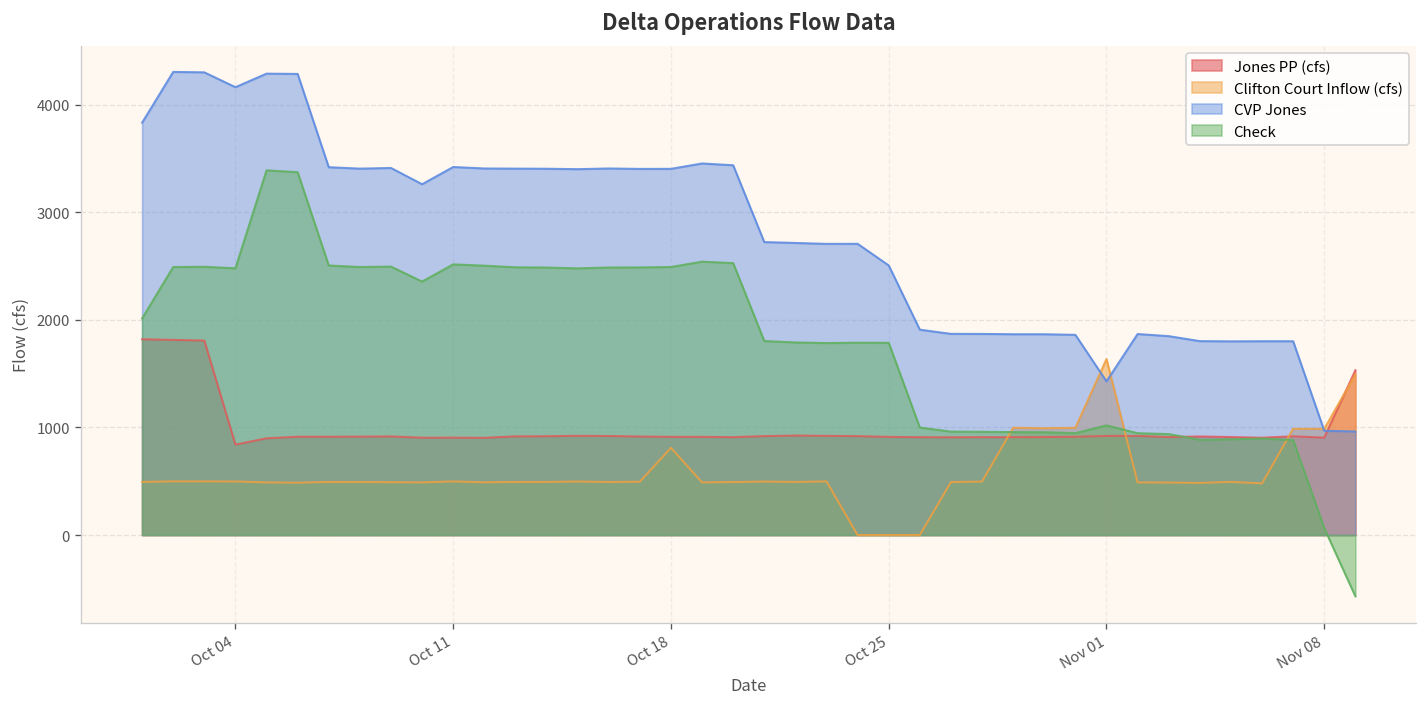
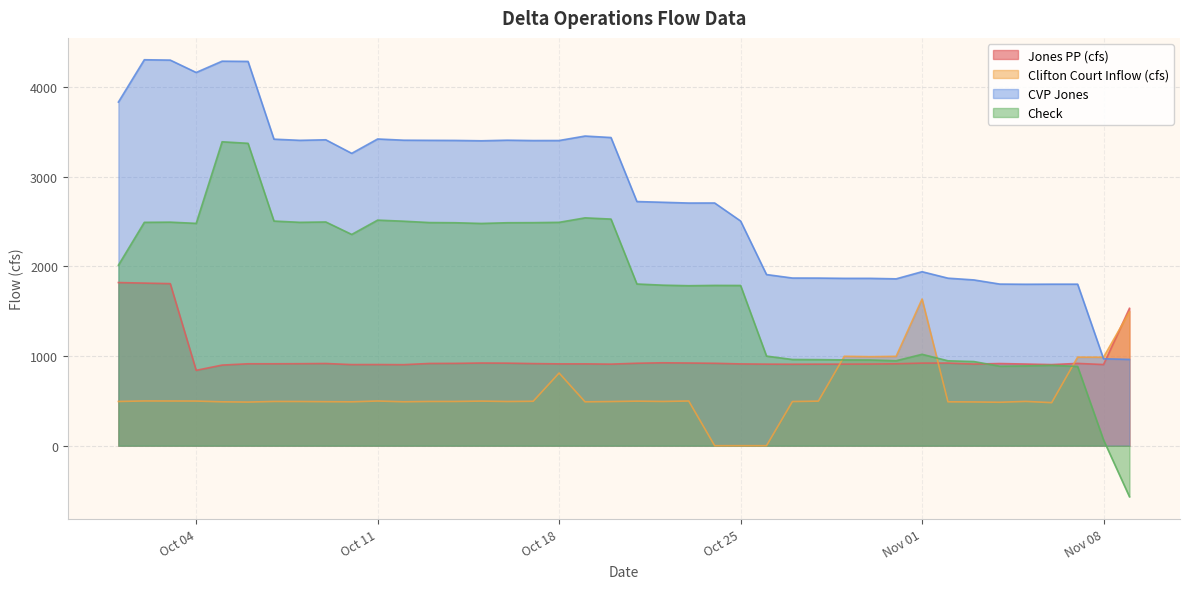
CVP Jones, Nov 01: 1400 -> 1900
